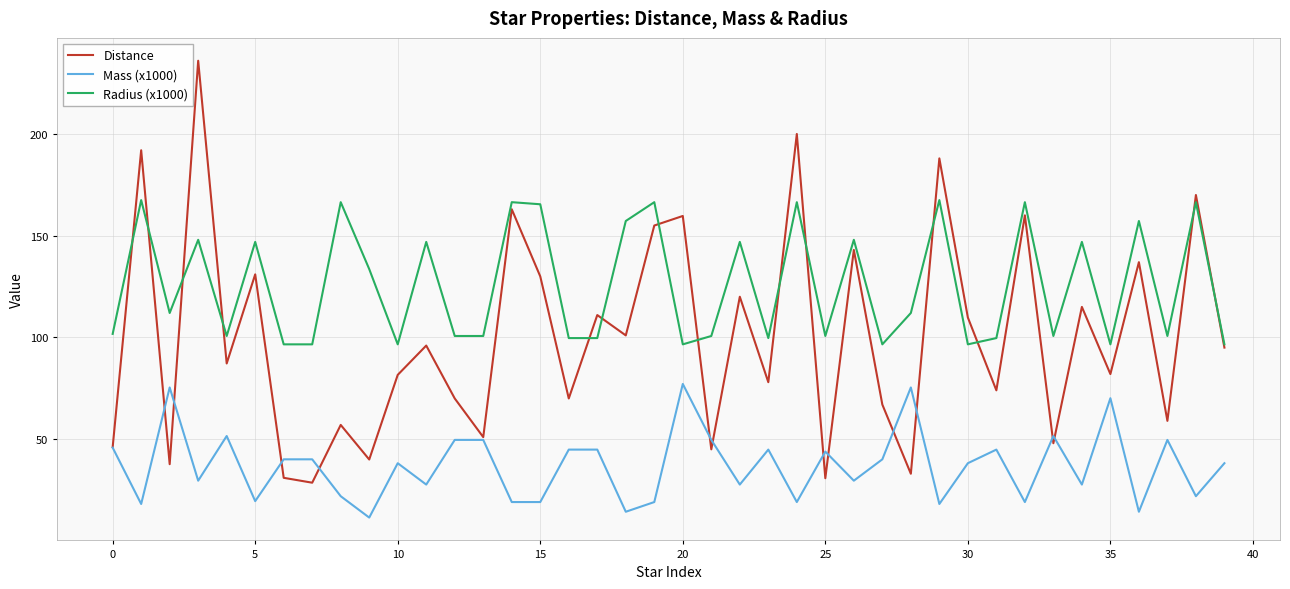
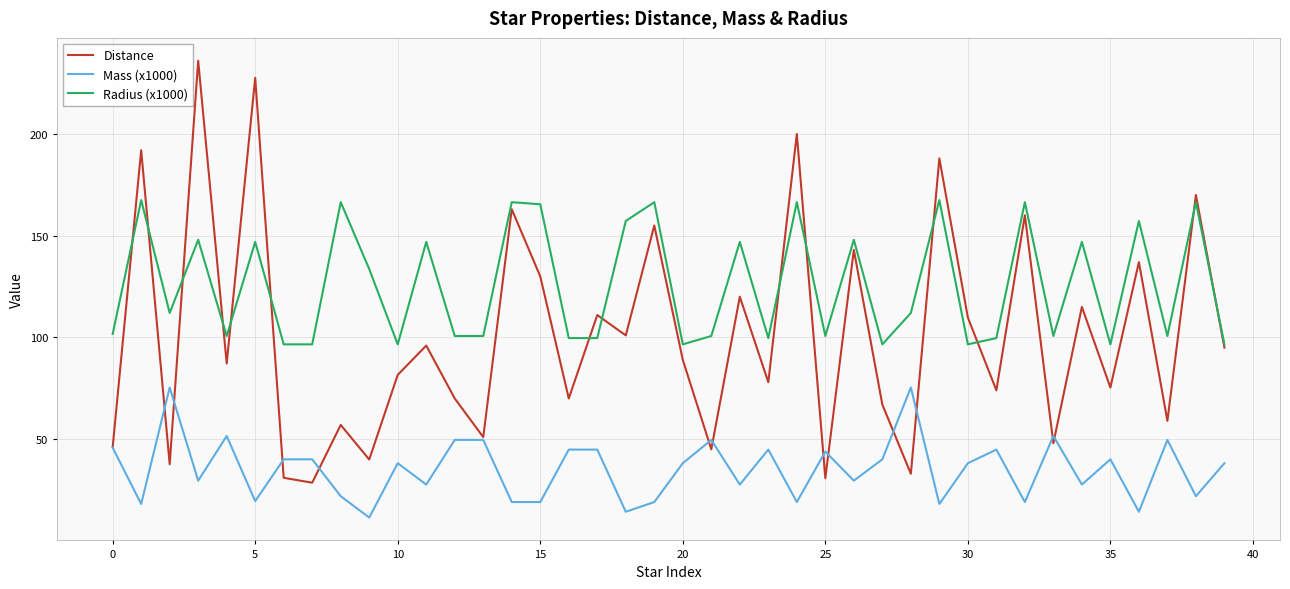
Distance, 5: 131 -> 228
Distance, 20: 160 -> 89
Mass (x1000), 20: 77 -> 38
Distance, 35: 82 -> 75
Mass (x1000), 35: 70 -> 40
